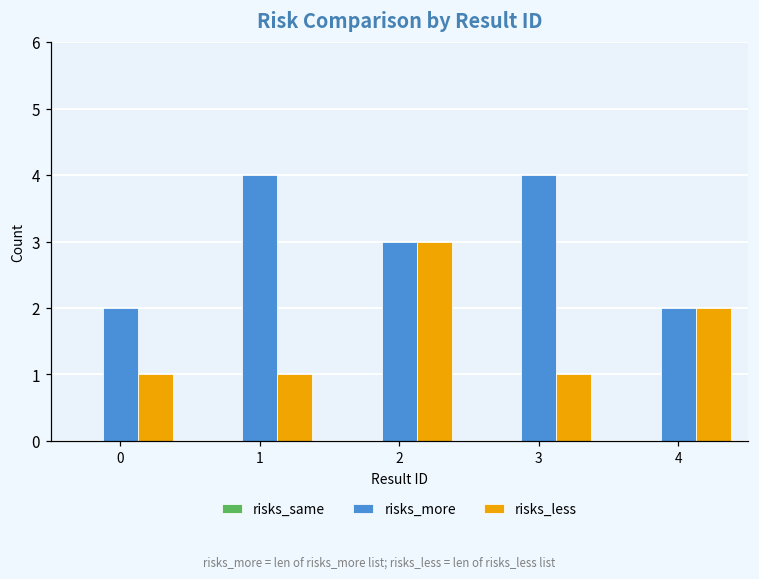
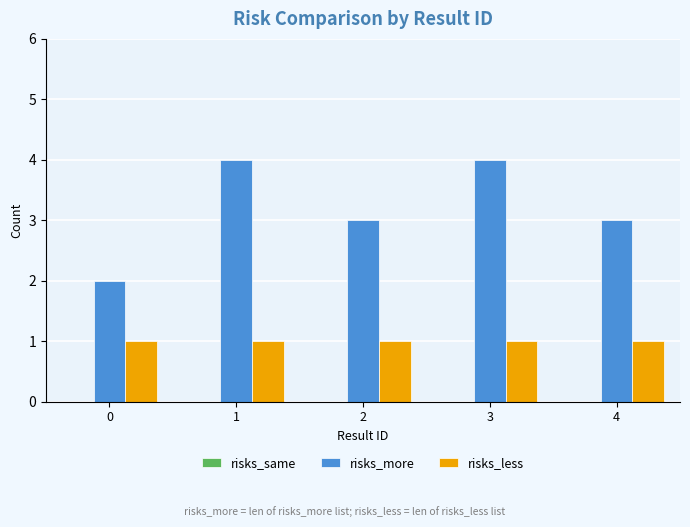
risks_less, 2: 3 -> 1
risks_more, 4: 2 -> 3
risks_less, 4: 2 -> 1
